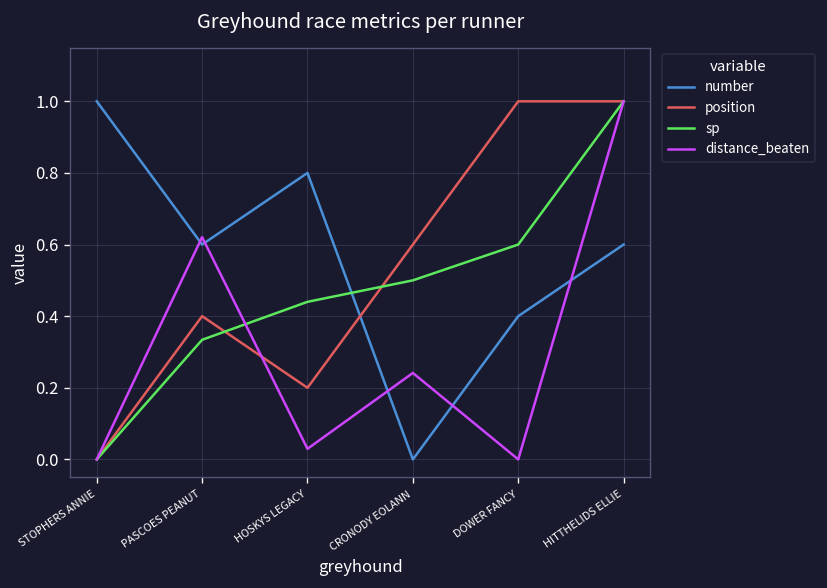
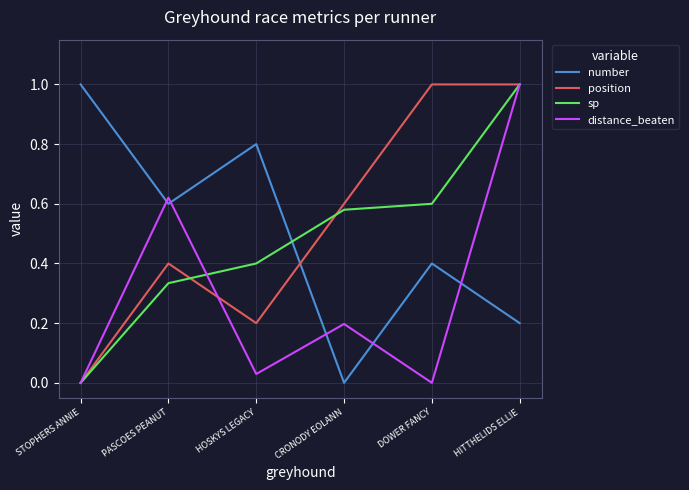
sp, HOSKYS LEGACY: 0.44 -> 0.40
sp, CRONODY EOLANN: 0.50 -> 0.58
distance_beaten, CRONODY EOLANN: 0.24 -> 0.20
number, HITTHELIDS ELLIE: 0.60 -> 0.20
